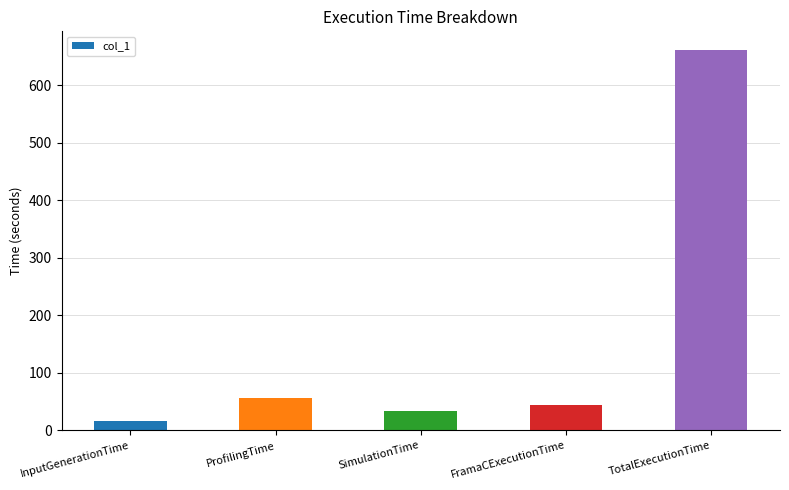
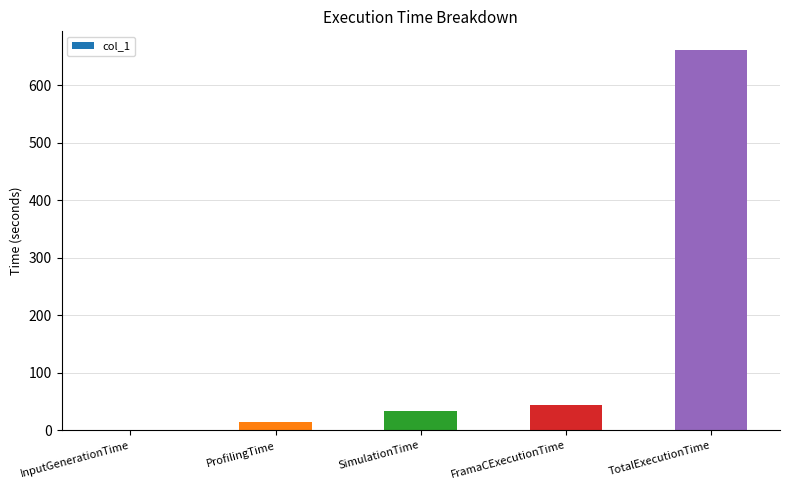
InputGenerationTime: 20 -> 0
ProfilingTime: 60 -> 10
